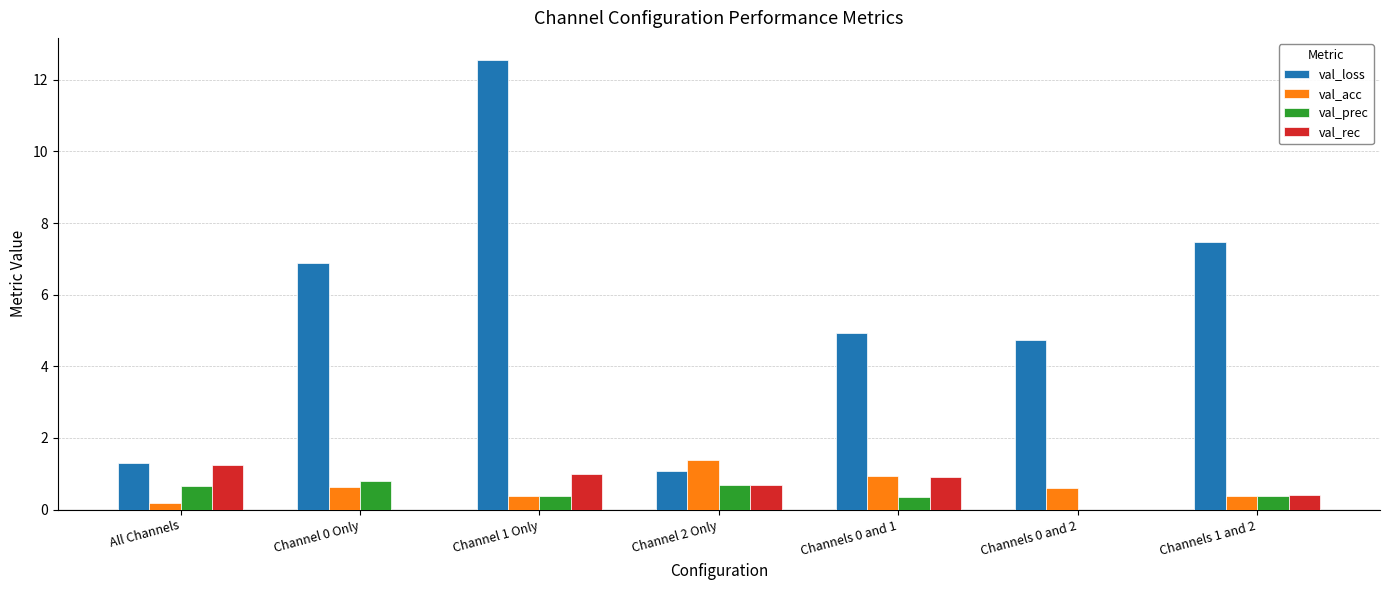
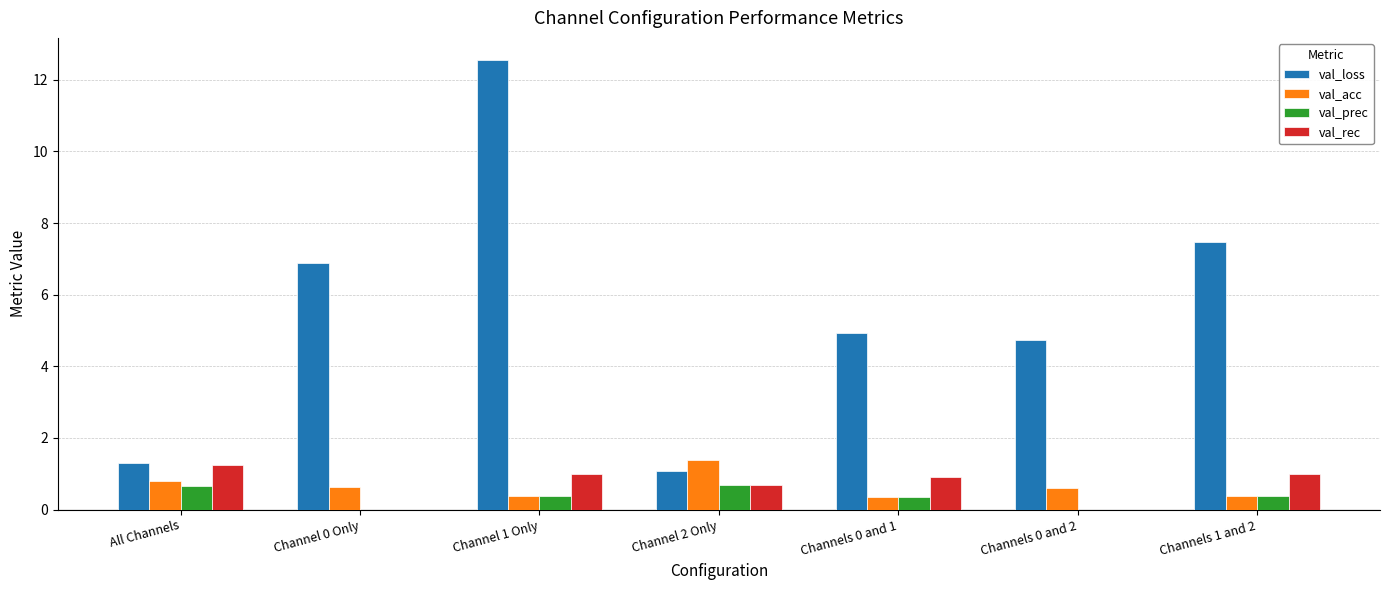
val_acc, All Channels: 0.2 -> 0.8
val_prec, Channel 0 Only: 0.8 -> 0.0
val_acc, Channels 0 and 1: 1.0 -> 0.4
val_rec, Channels 1 and 2: 0.4 -> 1.0
